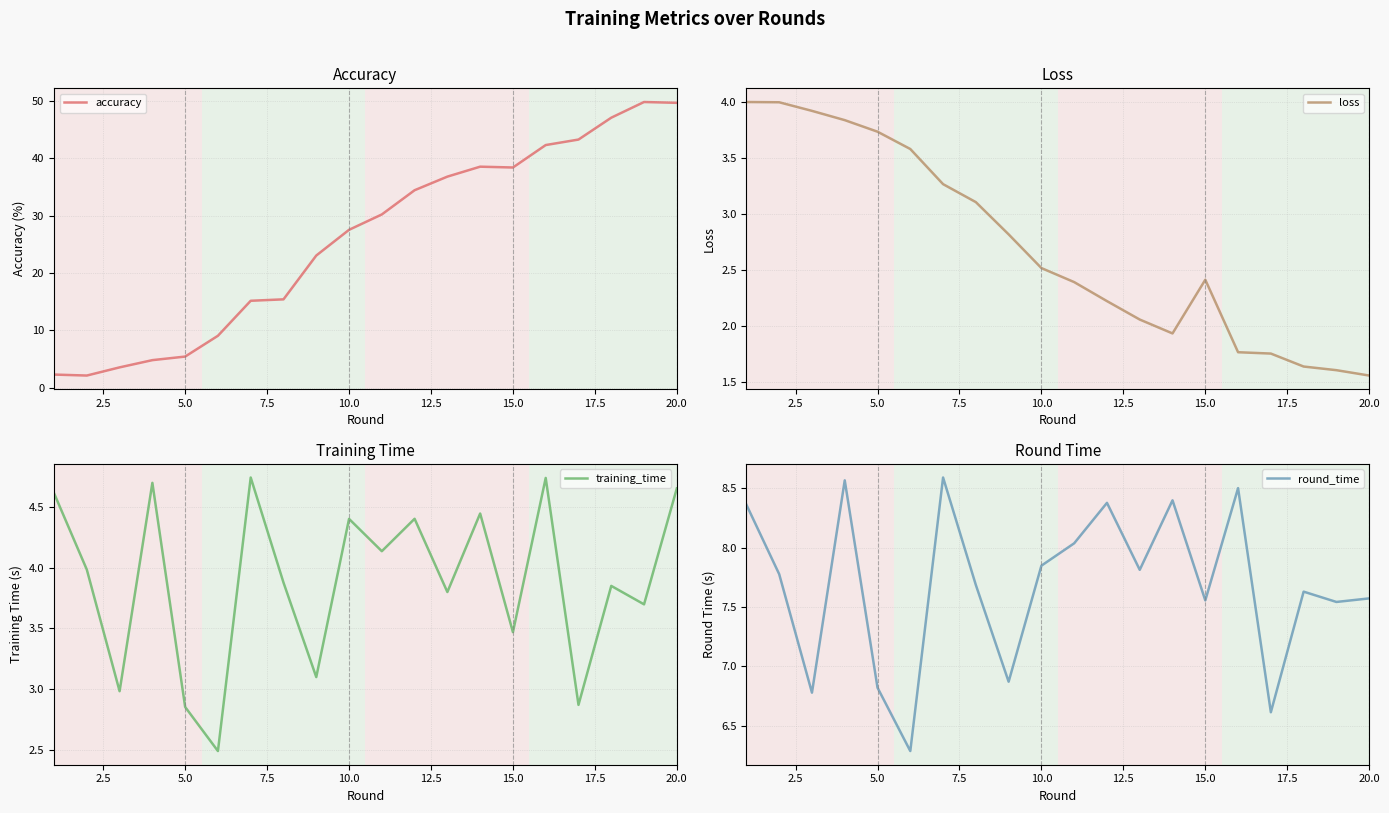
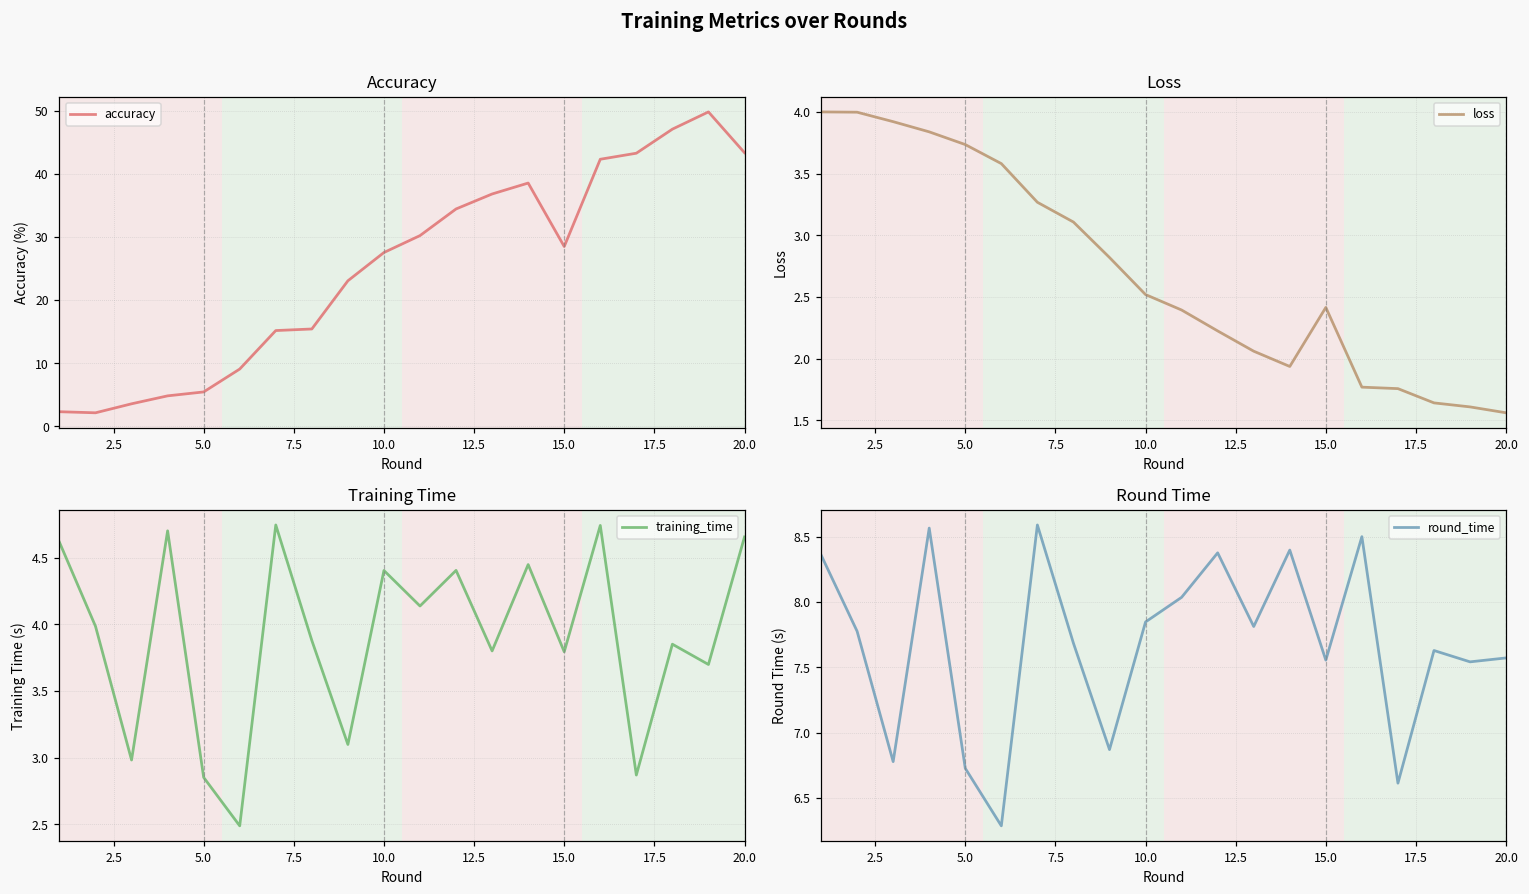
Accuracy, 15.0: 38 -> 29
Accuracy, 20.0: 50 -> 43
Training Time, 15.0: 3.47 -> 3.79
Round Time, 5.0: 6.82 -> 6.73
